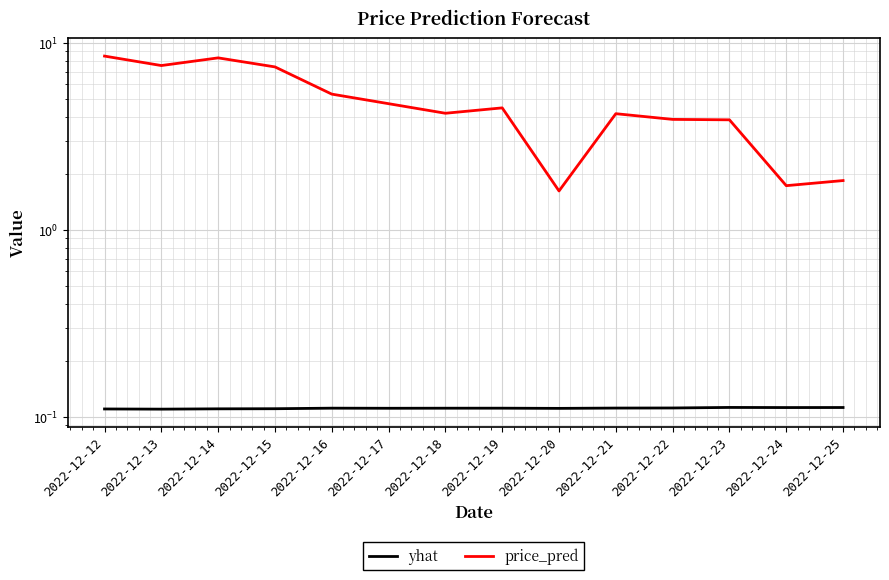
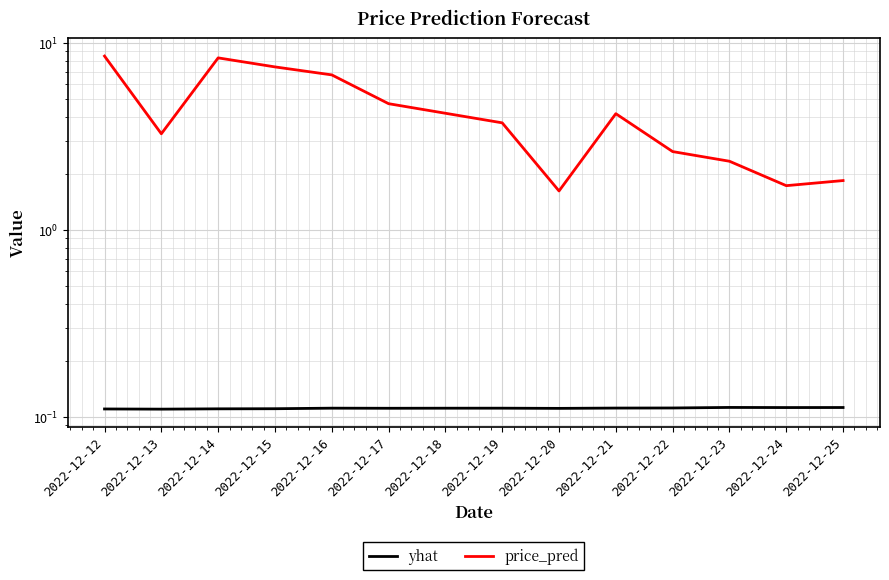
price_pred, 2022-12-13: 7.6 -> 3.3
price_pred, 2022-12-16: 5.3 -> 6.7
price_pred, 2022-12-19: 4.5 -> 3.7
price_pred, 2022-12-22: 3.9 -> 2.6
price_pred, 2022-12-23: 3.9 -> 2.3
